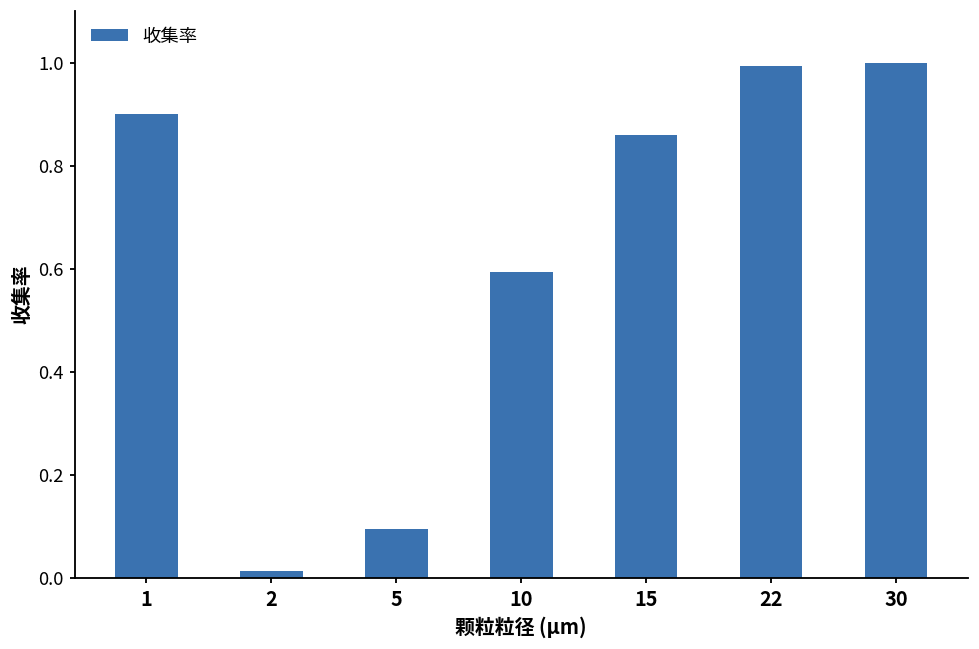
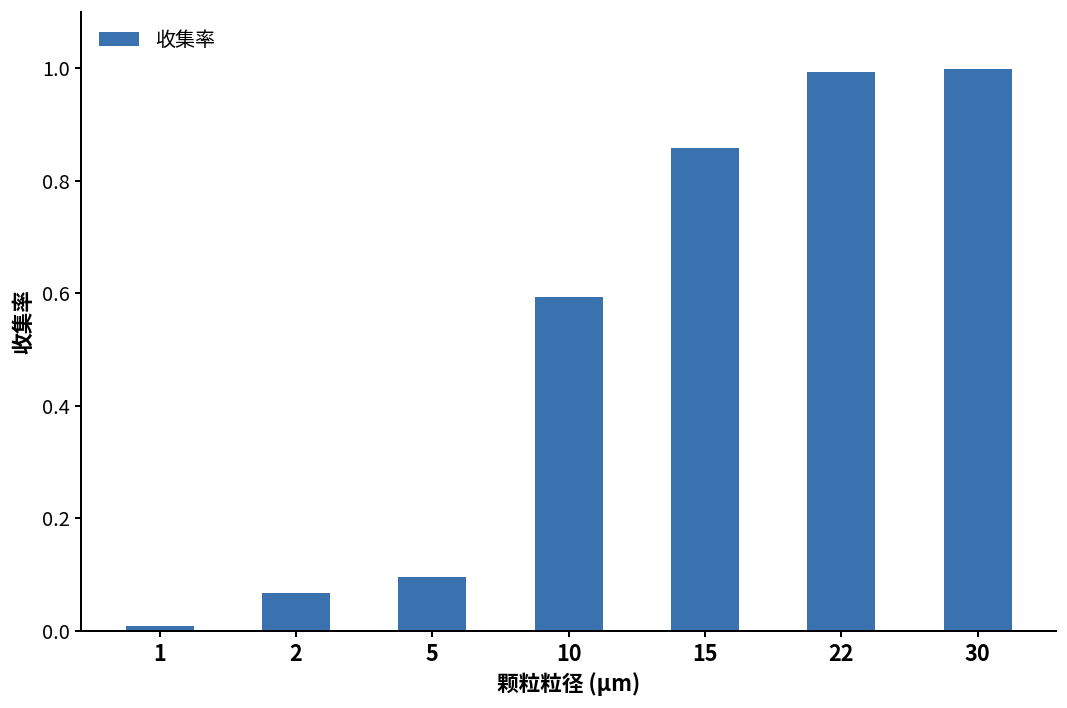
1: 0.90 -> 0.01
2: 0.01 -> 0.07
